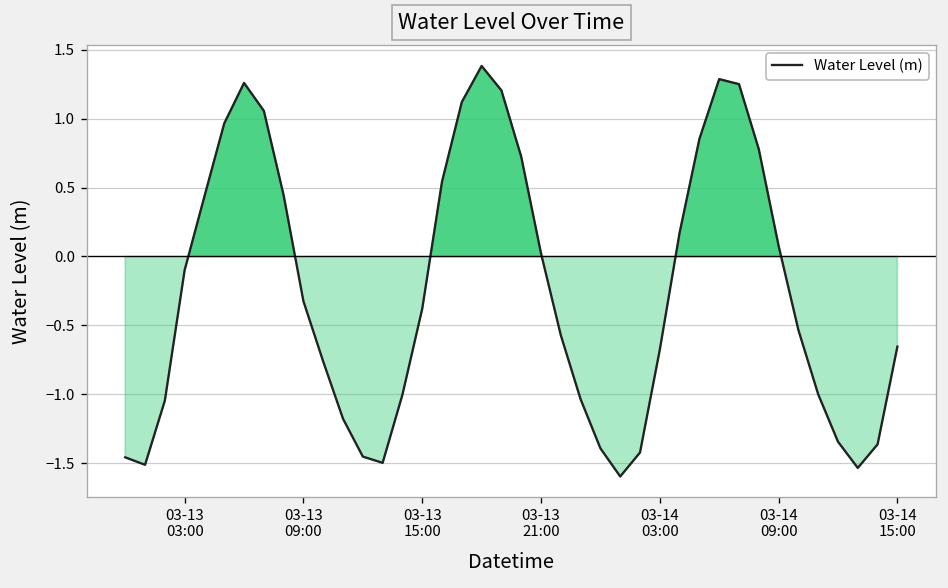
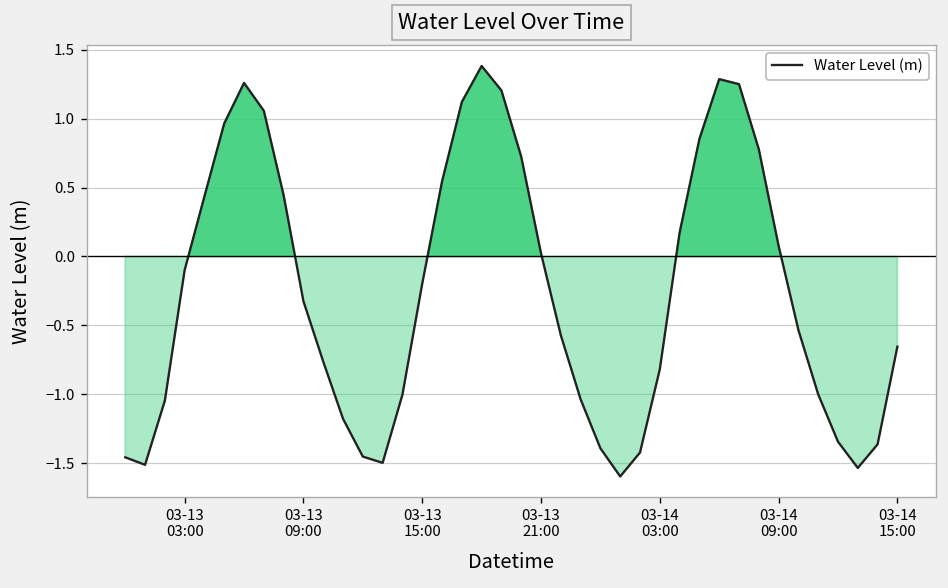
03-13 15:00: -0.38 -> -0.20
03-14 03:00: -0.68 -> -0.82
